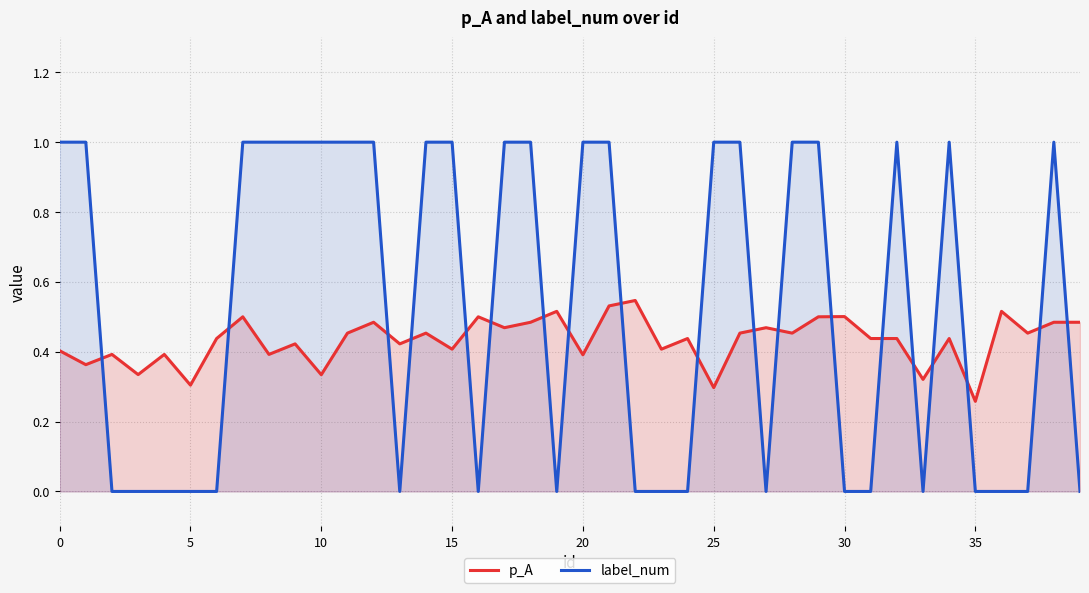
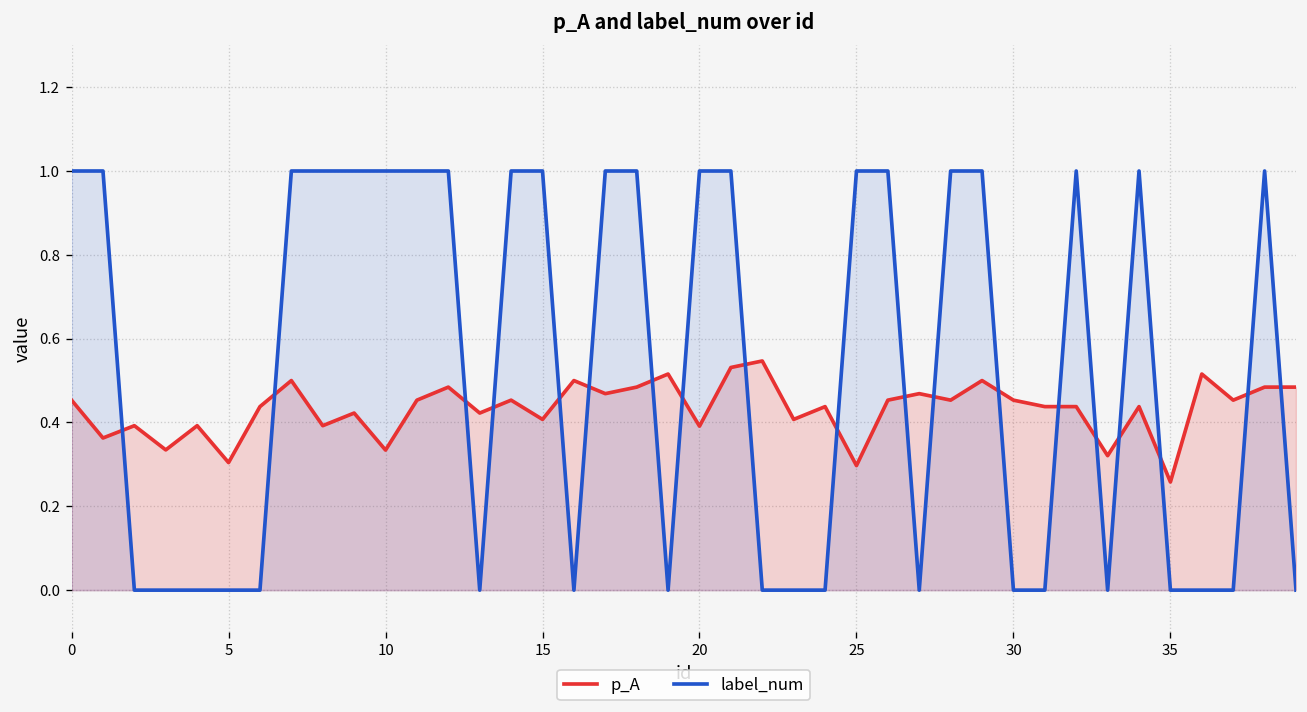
p_A, 0: 0.40 -> 0.45
p_A, 30: 0.50 -> 0.45
